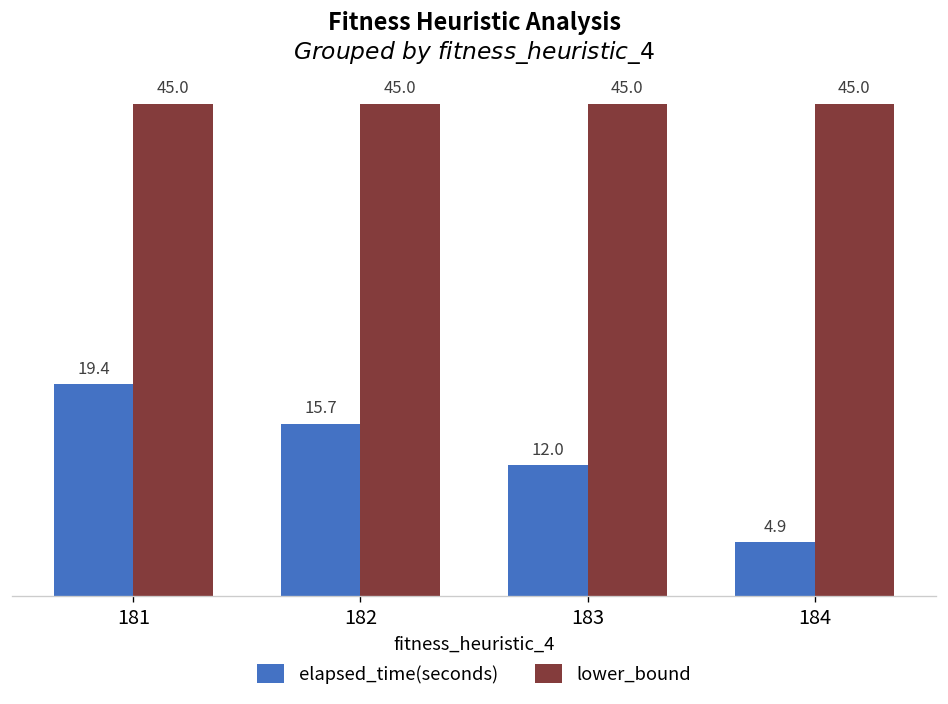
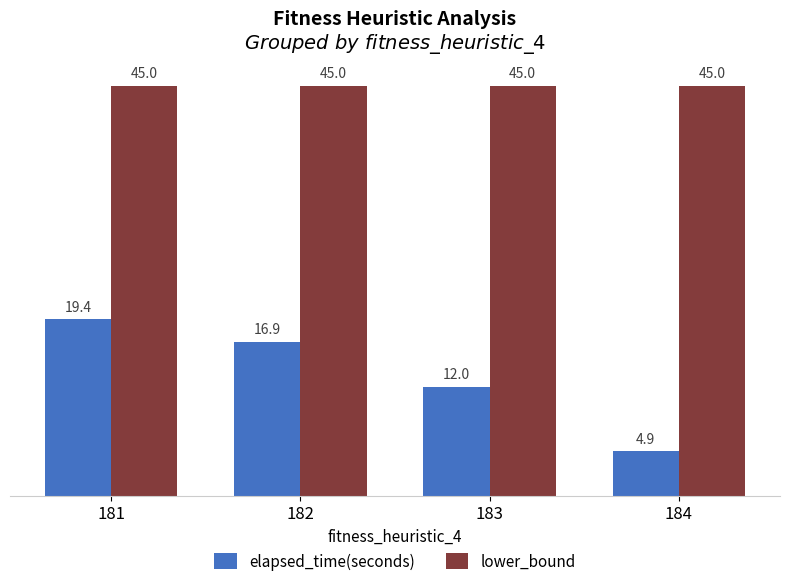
elapsed_time(seconds), 182: 15.7 -> 16.9
